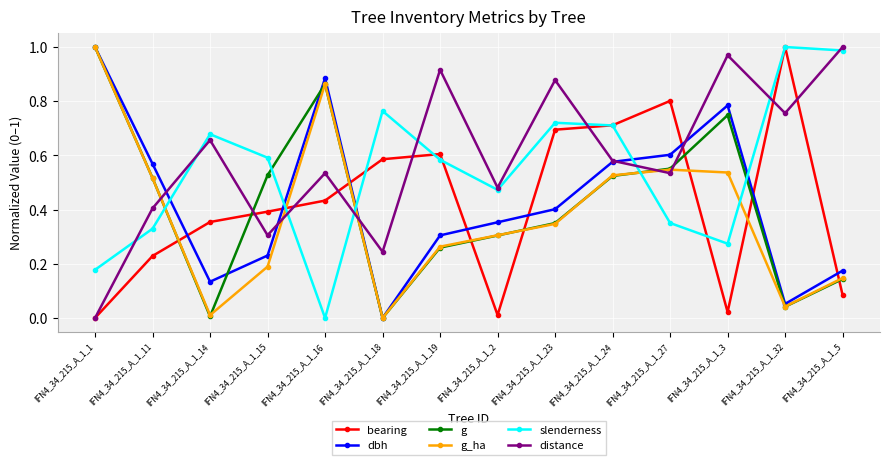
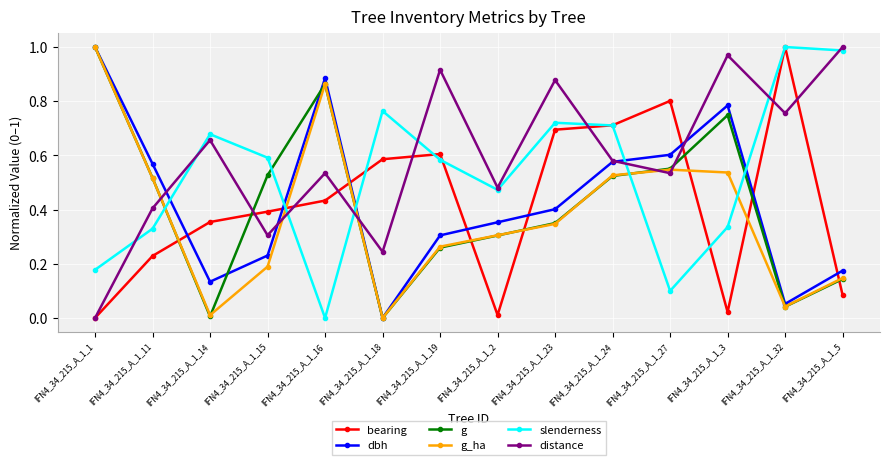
slenderness, IFN4_34_215_A_1_27: 0.35 -> 0.10
slenderness, IFN4_34_215_A_1_3: 0.27 -> 0.34
